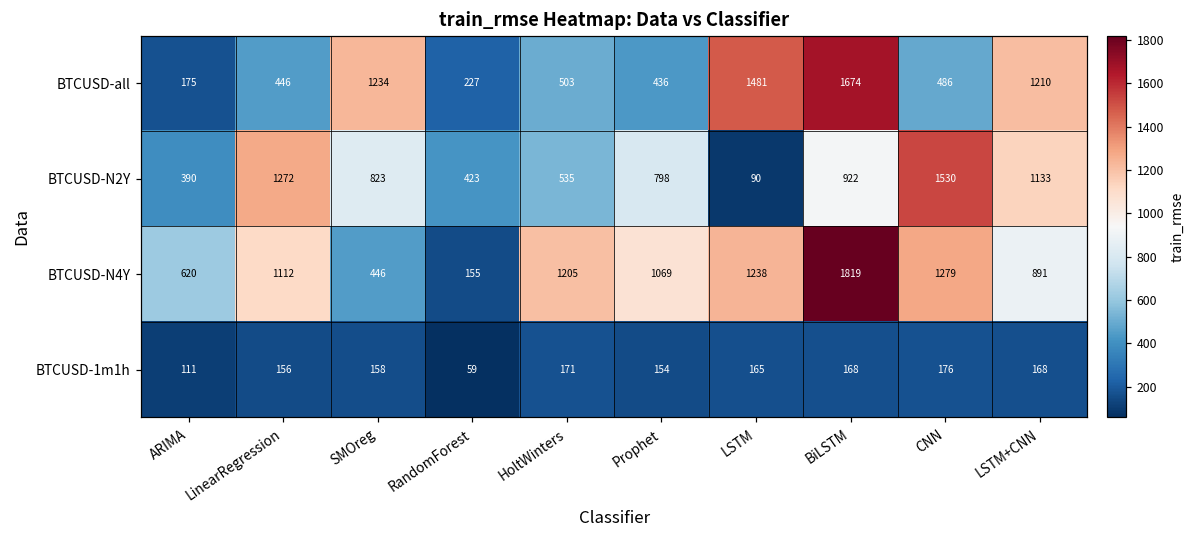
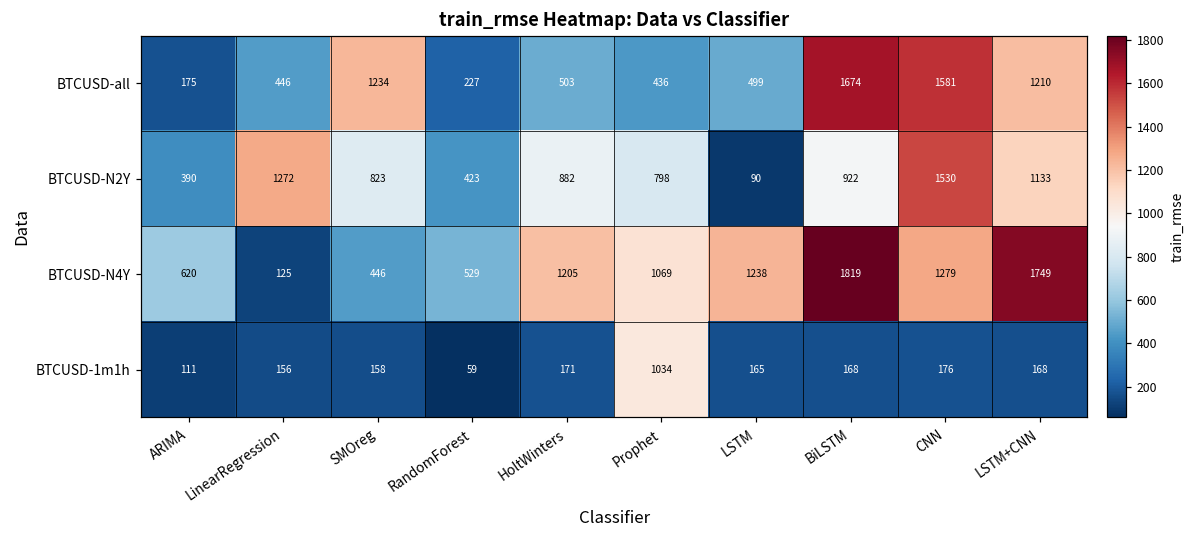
BTCUSD-all, LSTM: 1481 -> 499
BTCUSD-all, CNN: 486 -> 1581
BTCUSD-N2Y, HoltWinters: 535 -> 882
BTCUSD-N4Y, LinearRegression: 1112 -> 125
BTCUSD-N4Y, RandomForest: 155 -> 529
BTCUSD-N4Y, LSTM+CNN: 891 -> 1749
BTCUSD-1m1h, Prophet: 154 -> 1034
